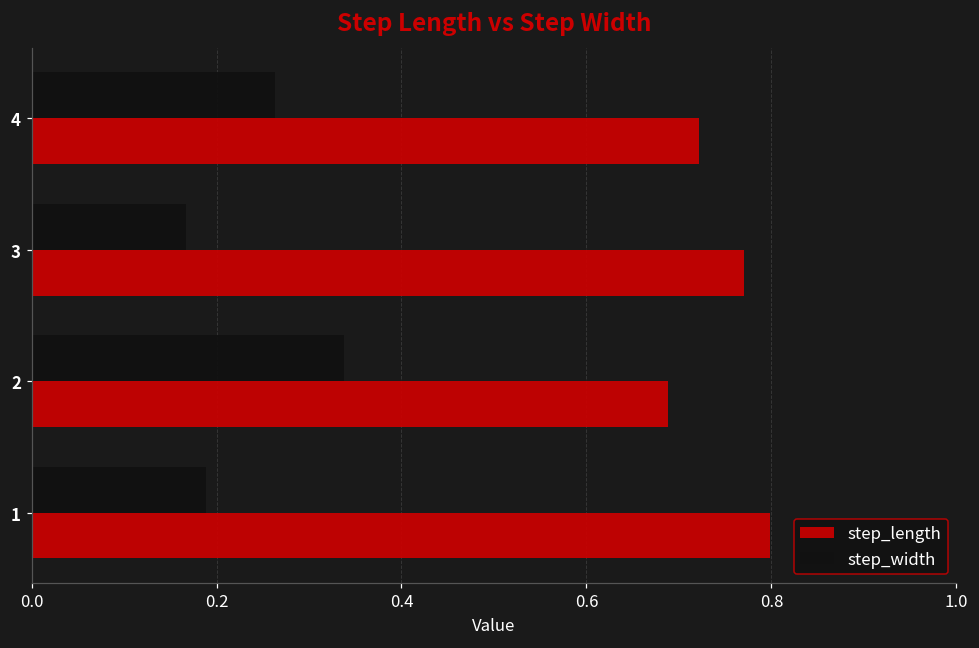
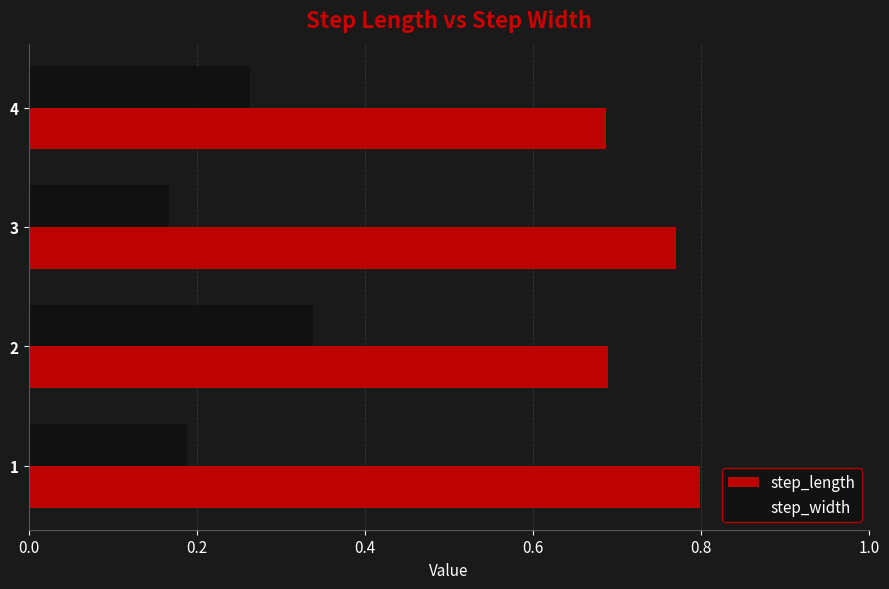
step_length, 4: 0.72 -> 0.69
